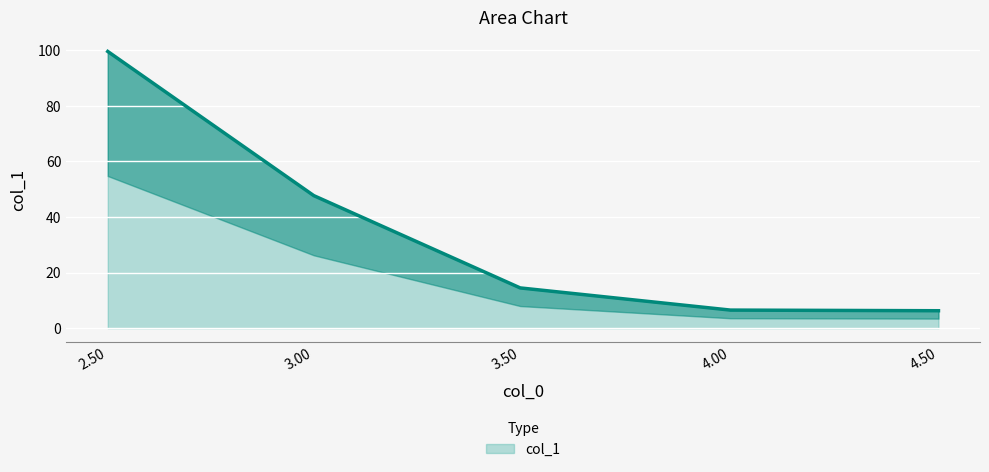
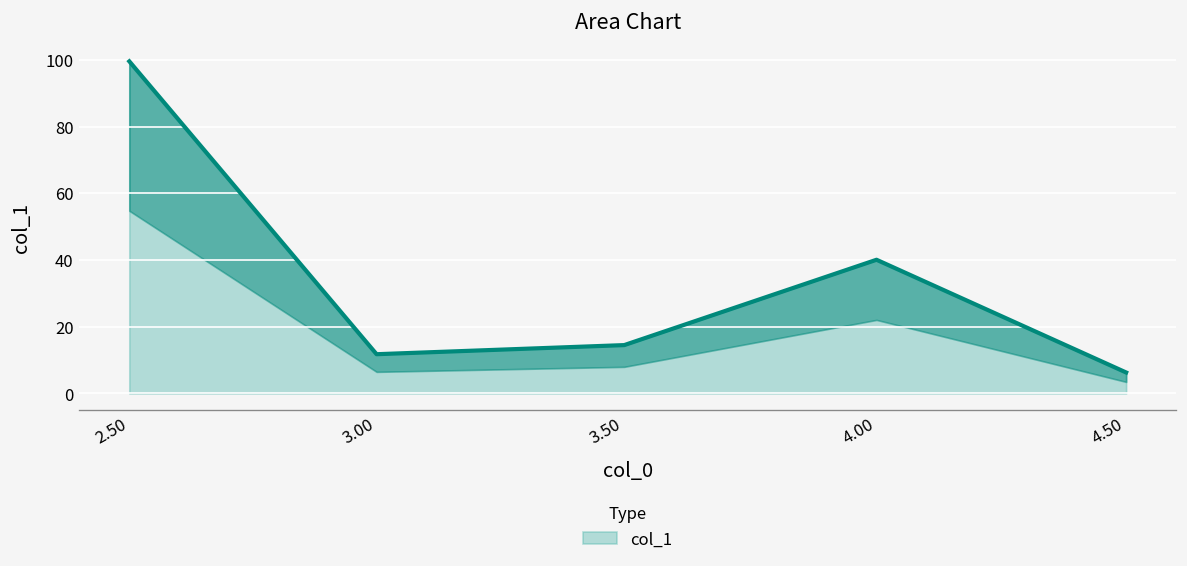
3.00: 48 -> 12
4.00: 7 -> 40
